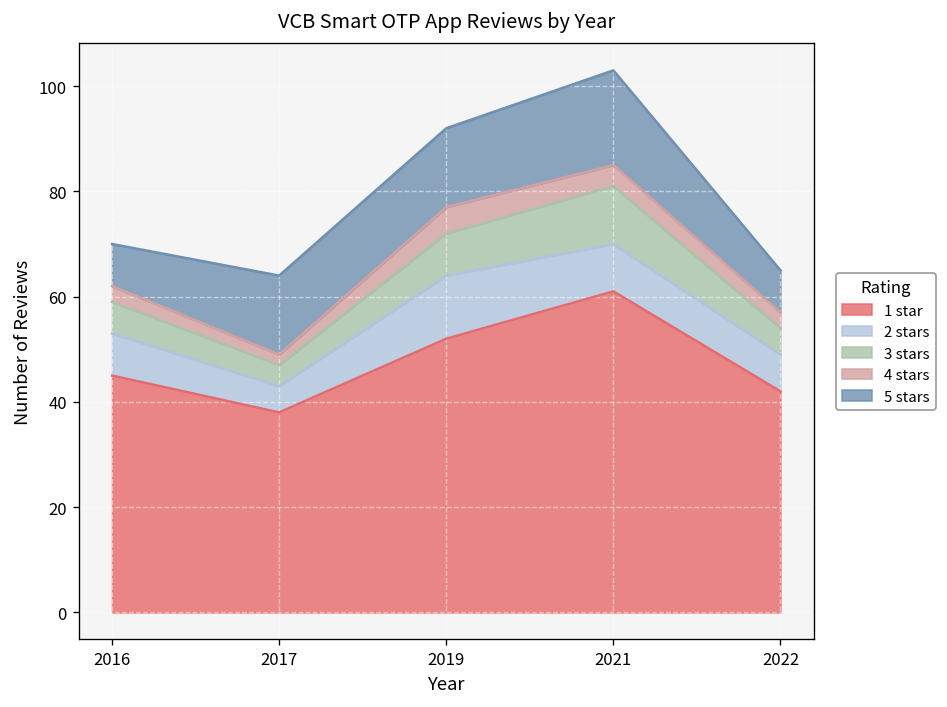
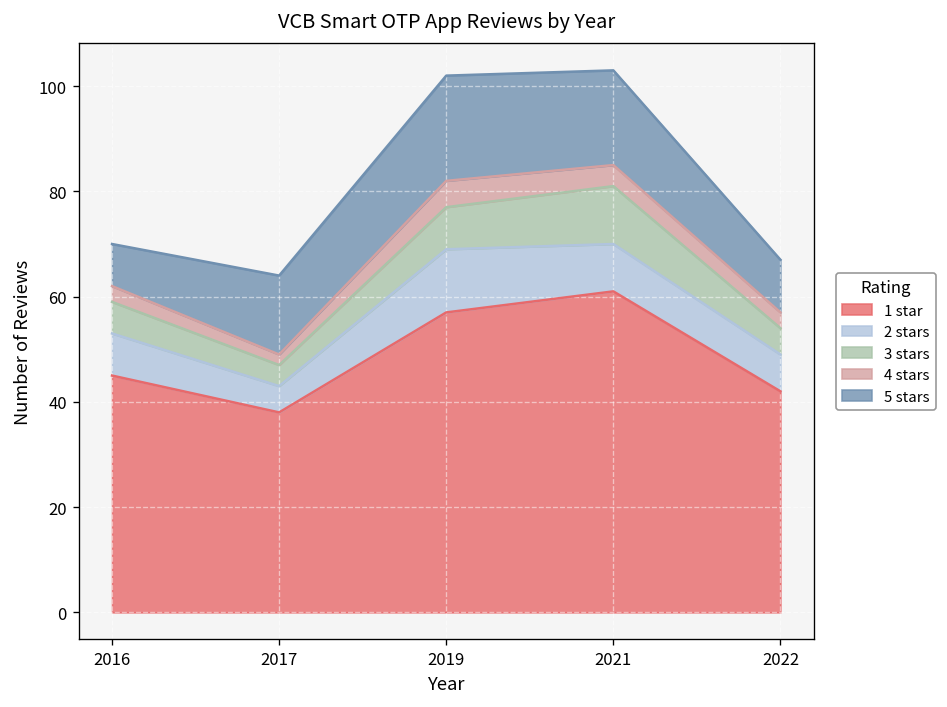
1 star, 2019: 52 -> 57
5 stars, 2019: 15 -> 20
5 stars, 2022: 8 -> 10
